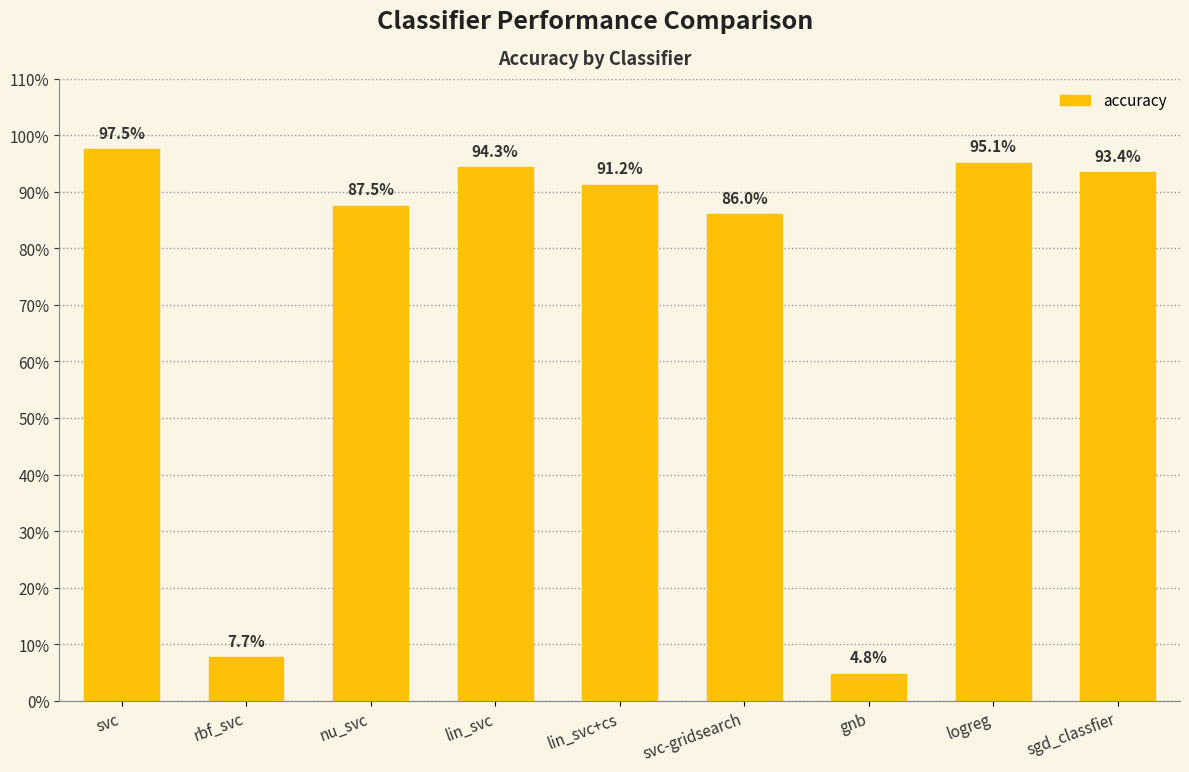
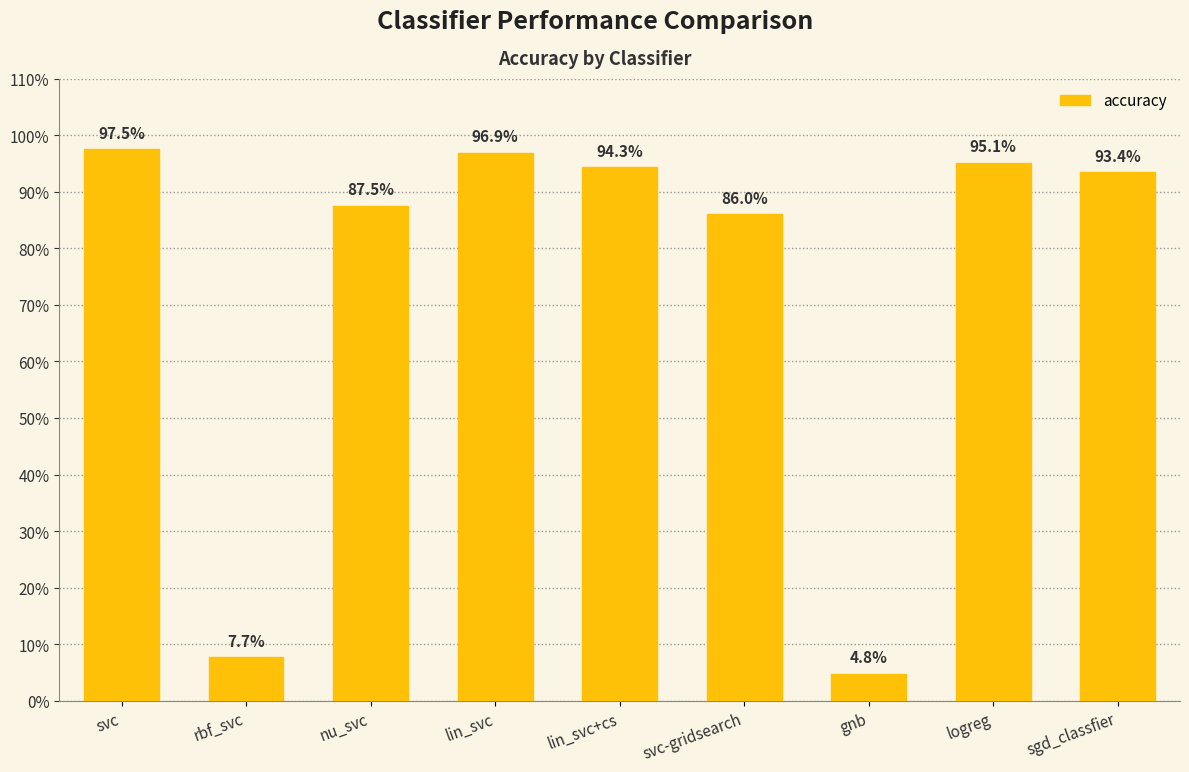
lin_svc: 94.3% -> 96.9%
lin_svc+cs: 91.2% -> 94.3%
